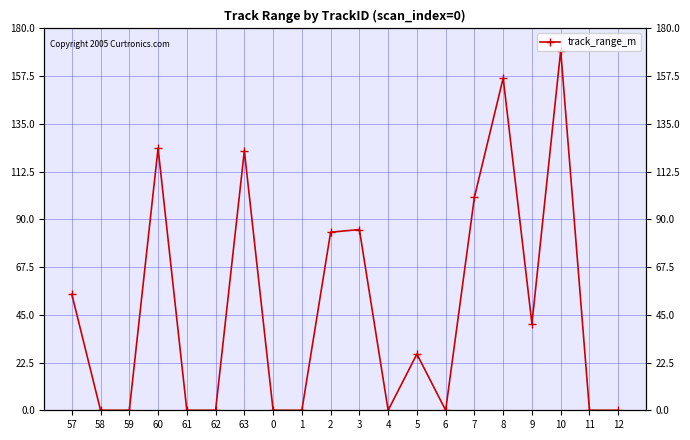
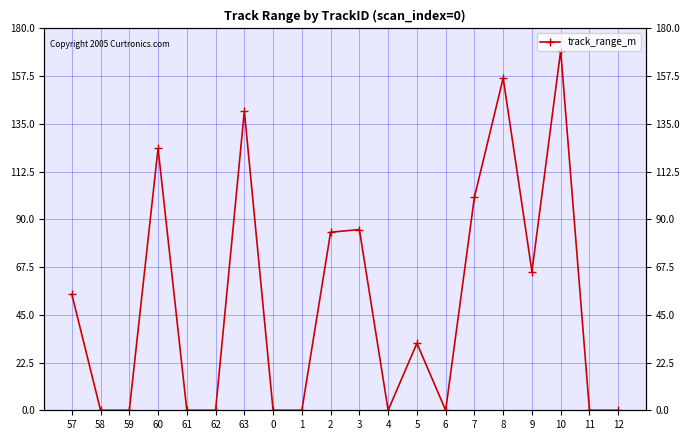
63: 122 -> 141
5: 27 -> 32
9: 41 -> 65
